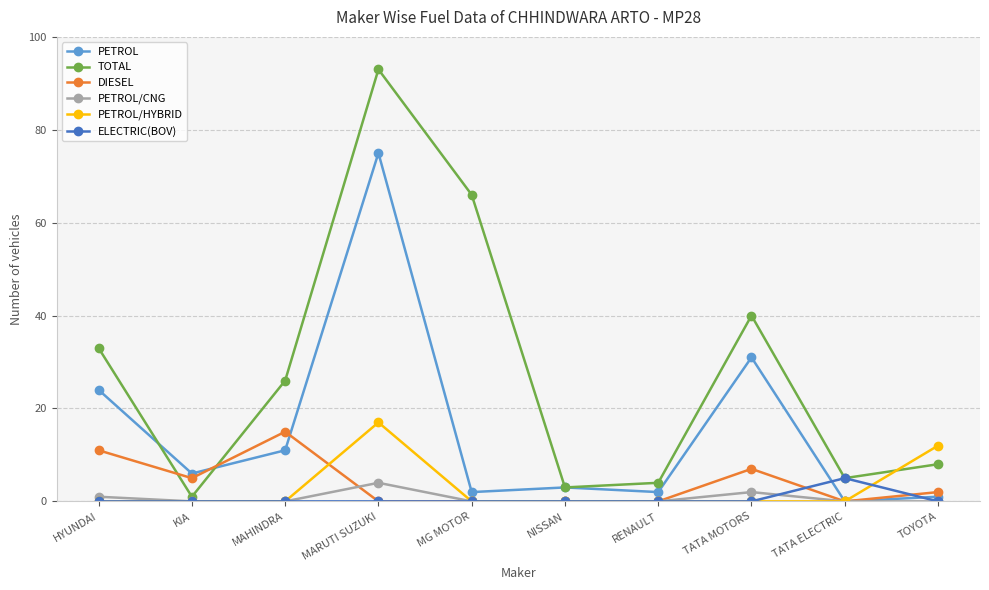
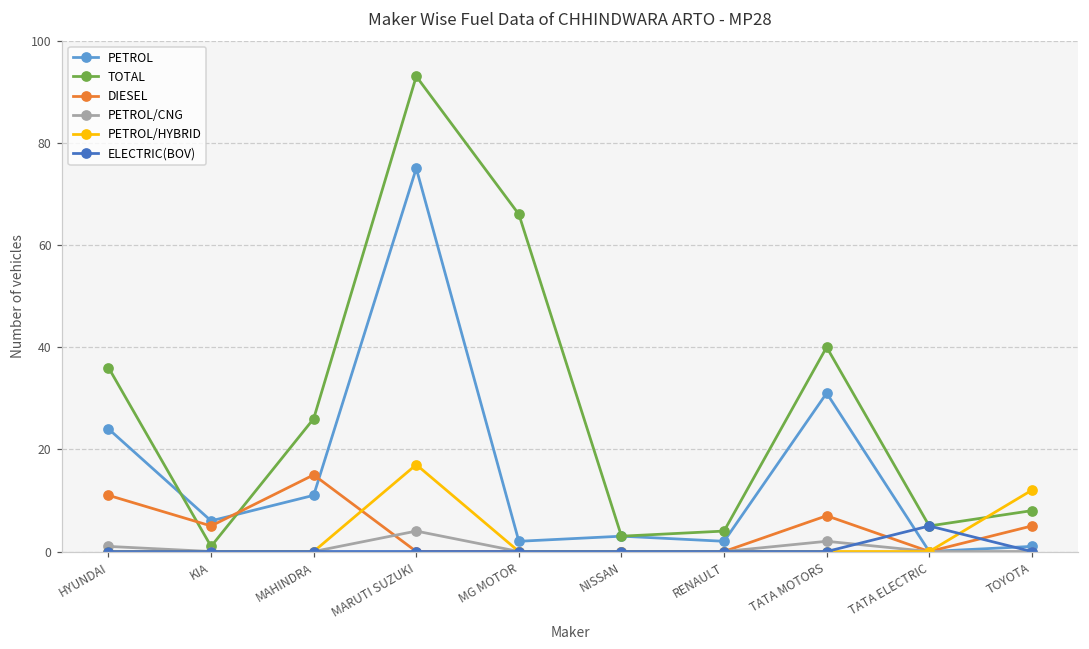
TOTAL, HYUNDAI: 33 -> 36
DIESEL, TOYOTA: 2 -> 5
